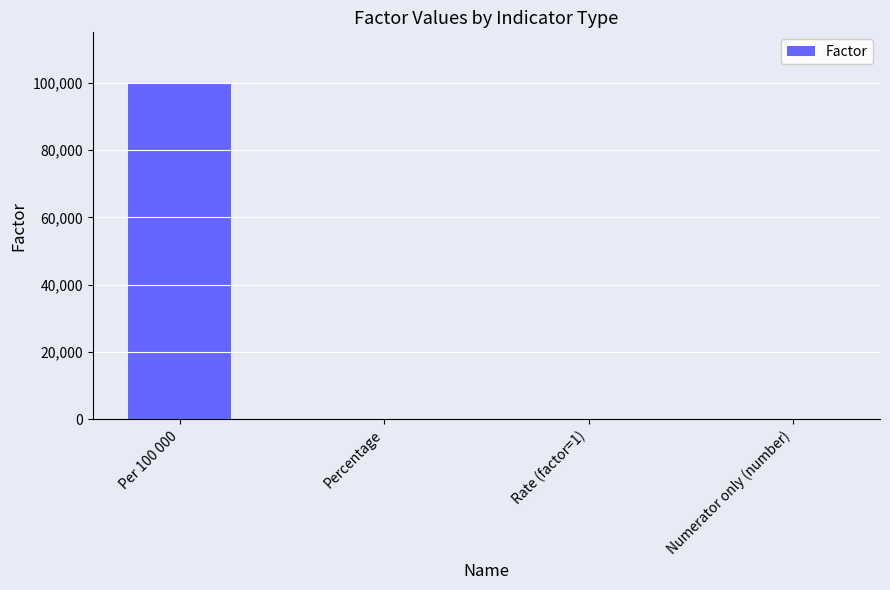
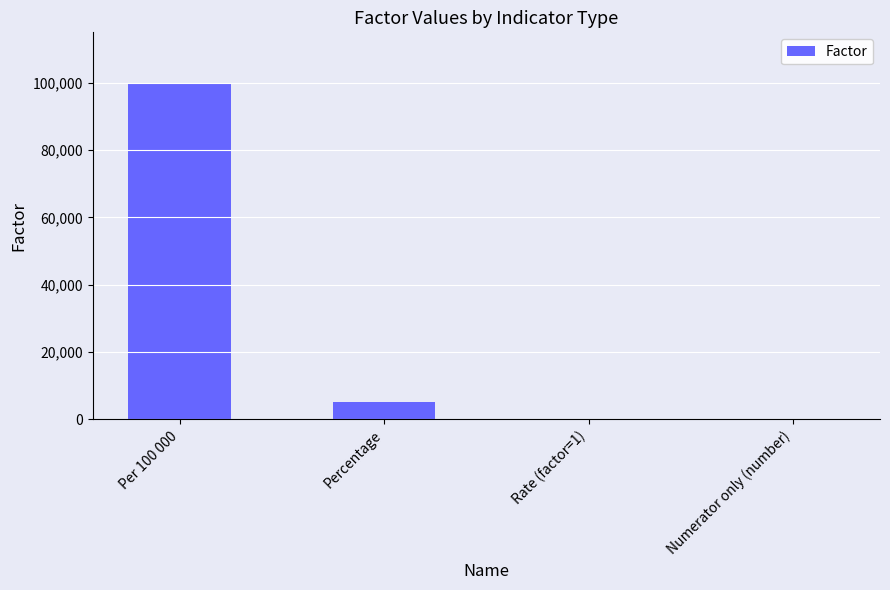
Percentage: 0 -> 5,000
